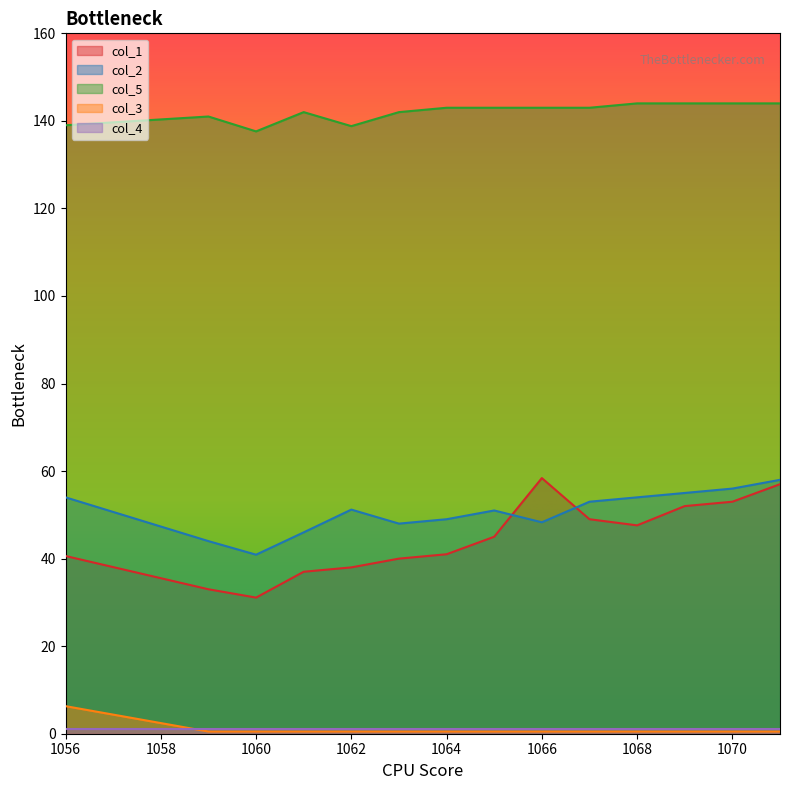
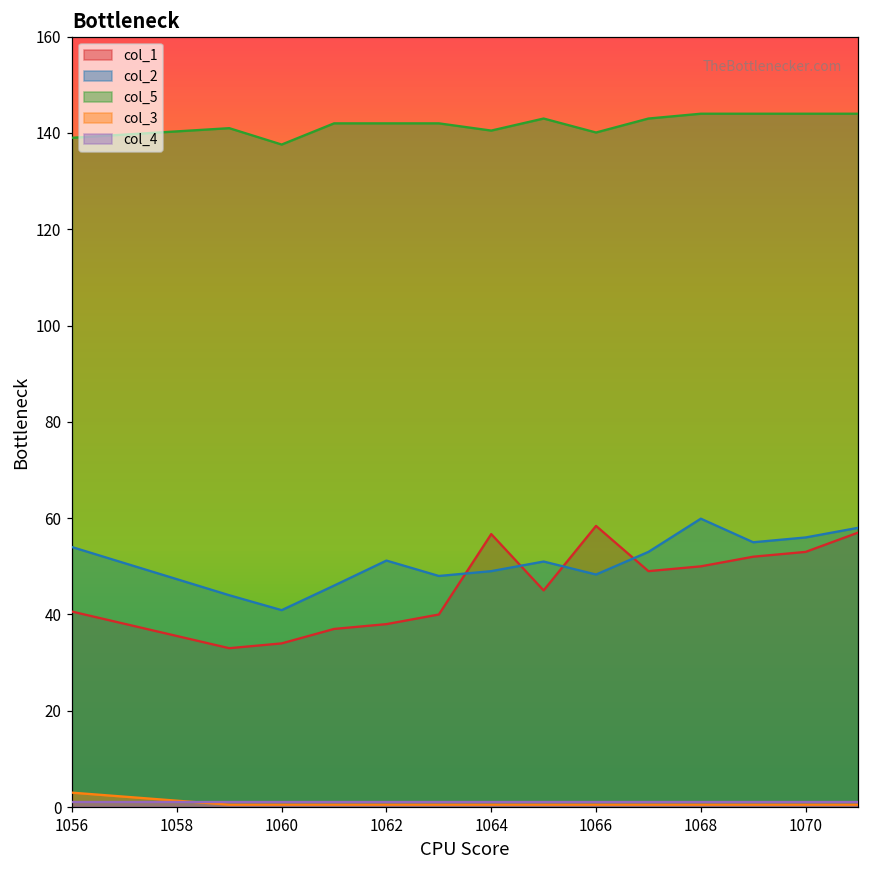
col_3, 1056: 6 -> 3
col_1, 1060: 31 -> 34
col_5, 1062: 139 -> 142
col_1, 1064: 41 -> 57
col_5, 1064: 143 -> 141
col_5, 1066: 143 -> 140
col_1, 1068: 48 -> 50
col_2, 1068: 54 -> 60
